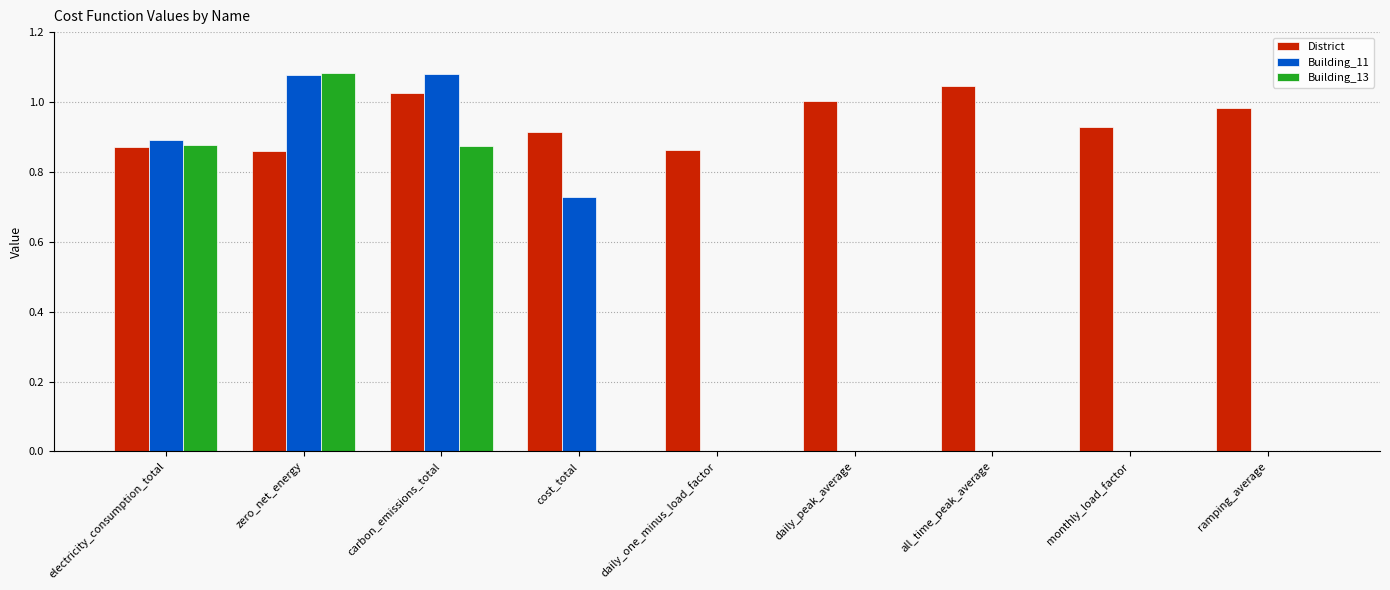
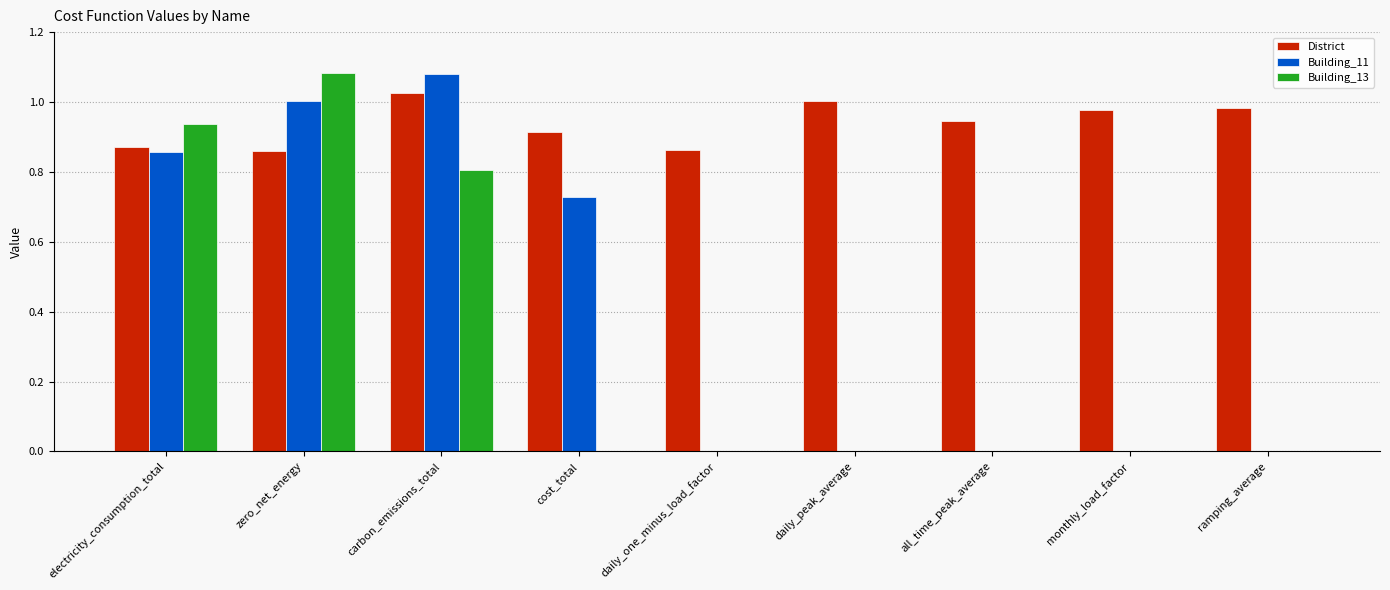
Building_11, electricity_consumption_total: 0.89 -> 0.86
Building_13, electricity_consumption_total: 0.88 -> 0.94
Building_11, zero_net_energy: 1.08 -> 1.00
Building_13, carbon_emissions_total: 0.87 -> 0.81
District, all_time_peak_average: 1.05 -> 0.95
District, monthly_load_factor: 0.93 -> 0.98
